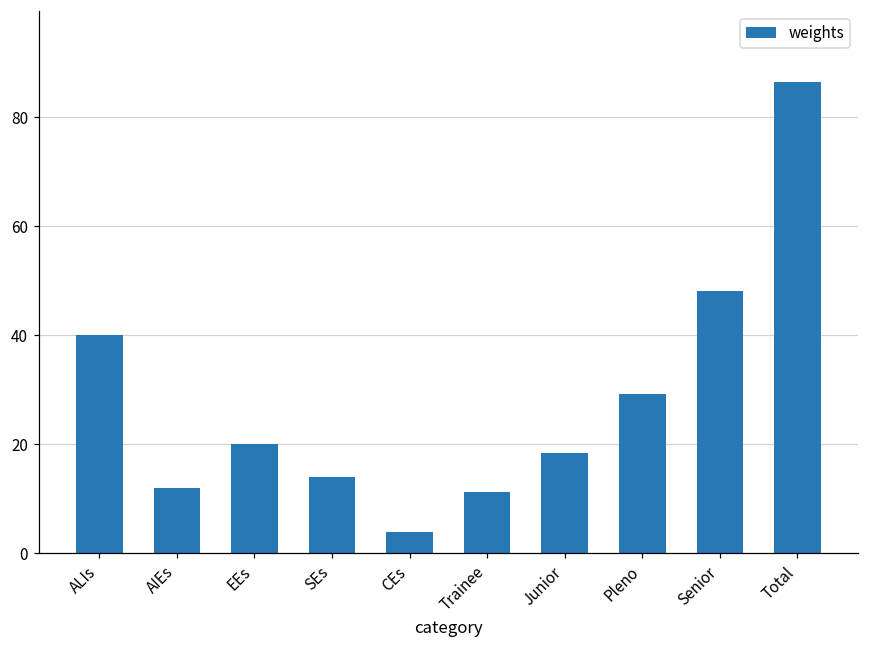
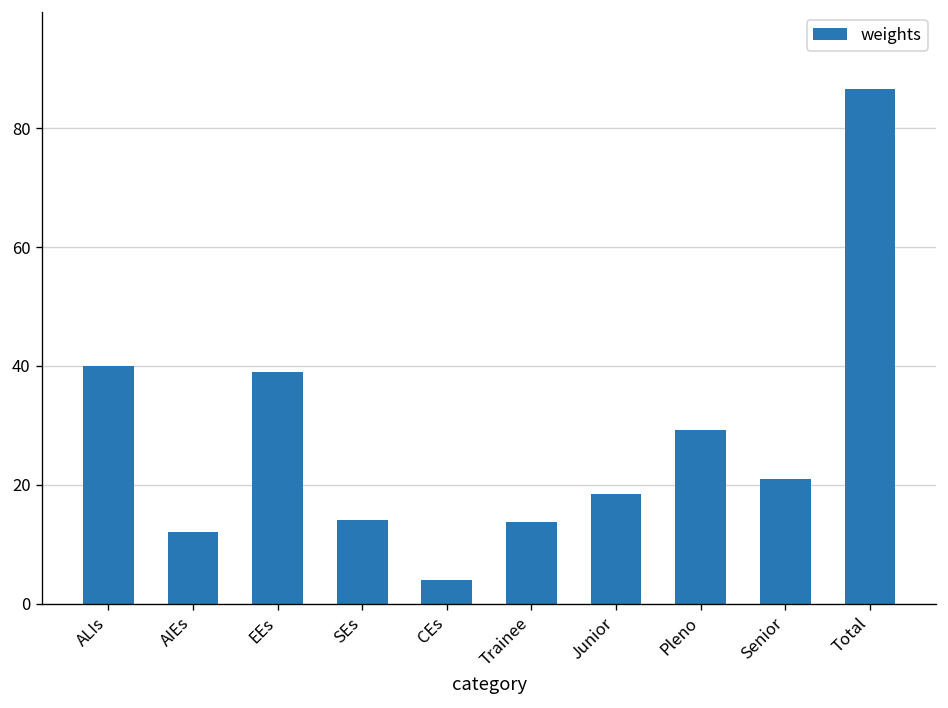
EEs: 20 -> 39
Trainee: 11 -> 14
Senior: 48 -> 21
